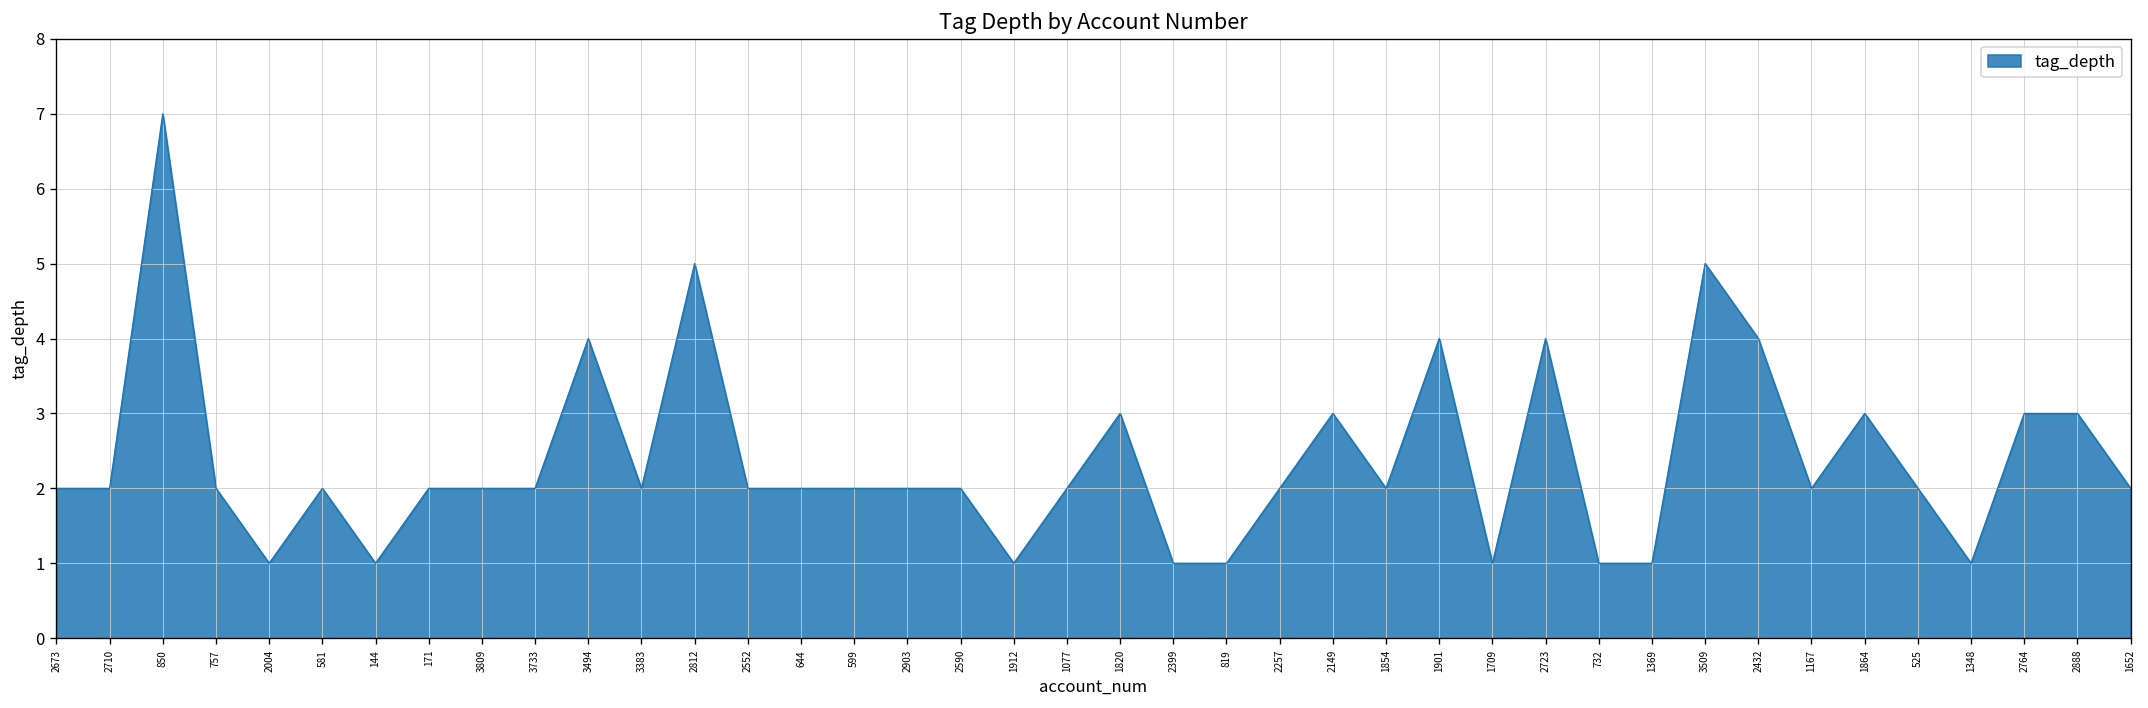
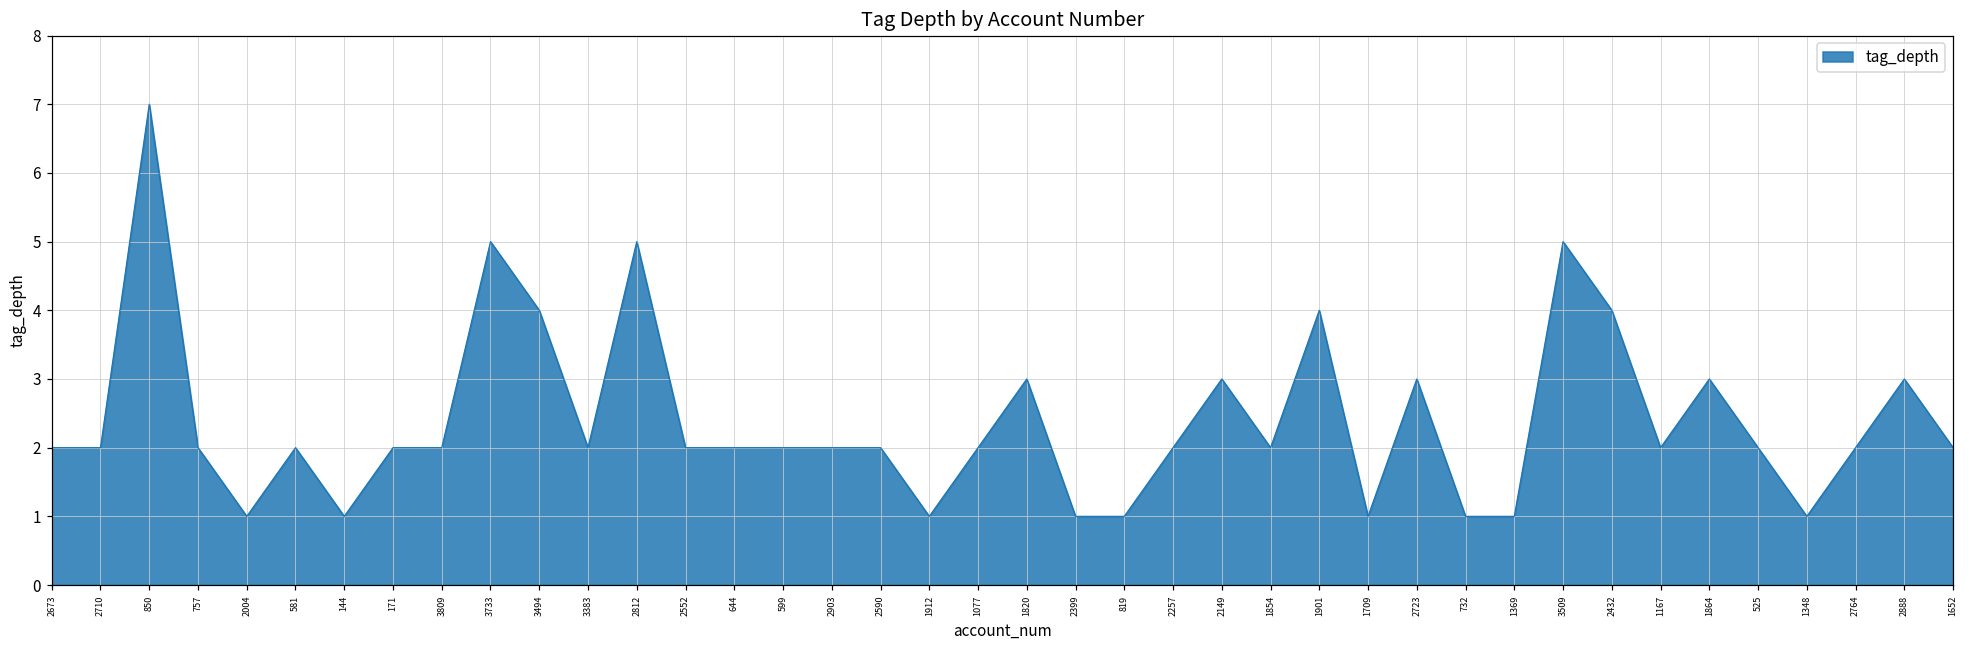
3733: 2 -> 5
2723: 4 -> 3
2764: 3 -> 2
